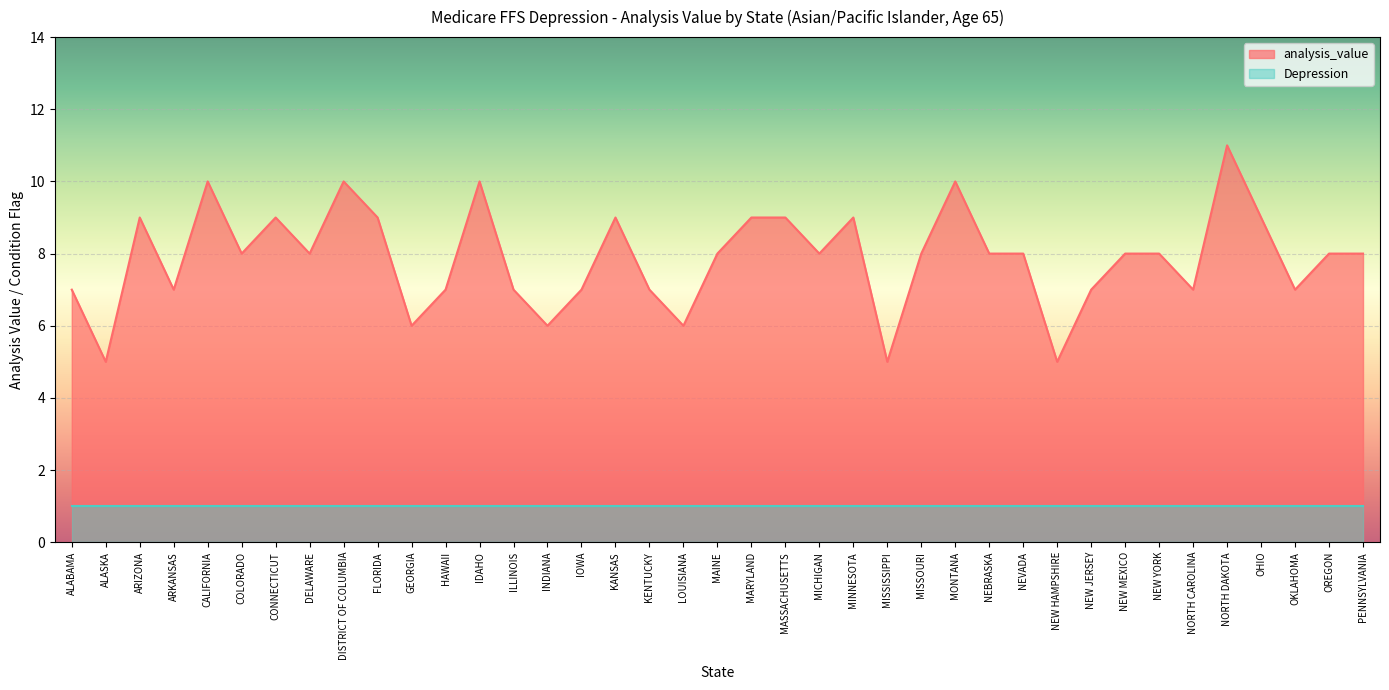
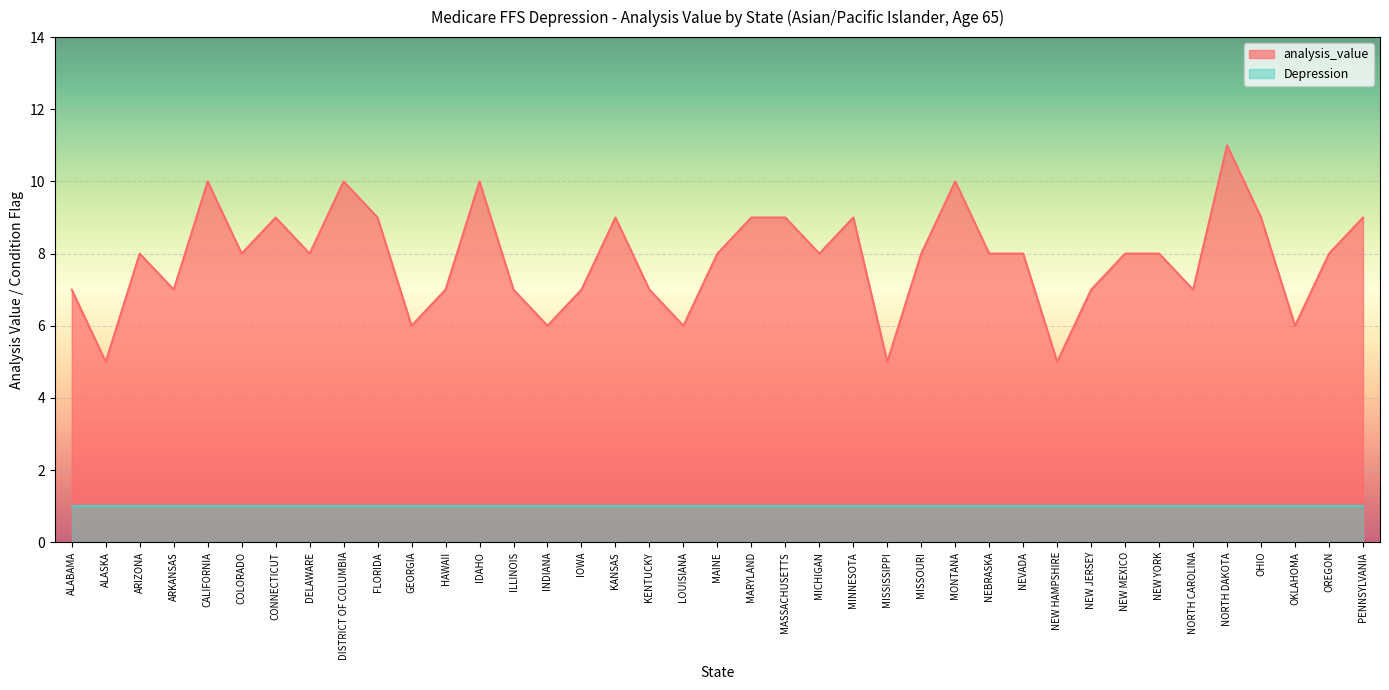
analysis_value, ARIZONA: 9 -> 8
analysis_value, OKLAHOMA: 7 -> 6
analysis_value, PENNSYLVANIA: 8 -> 9
